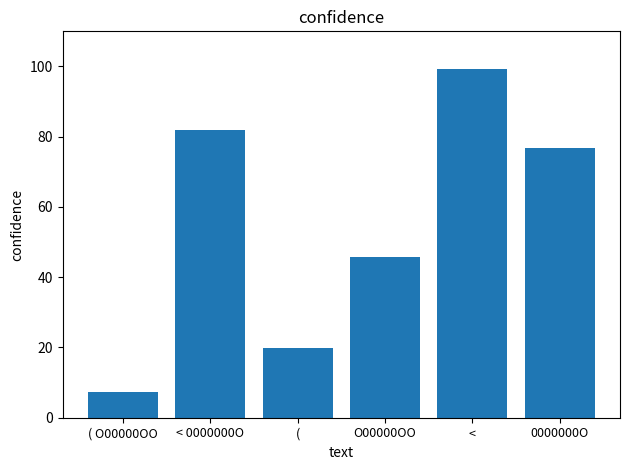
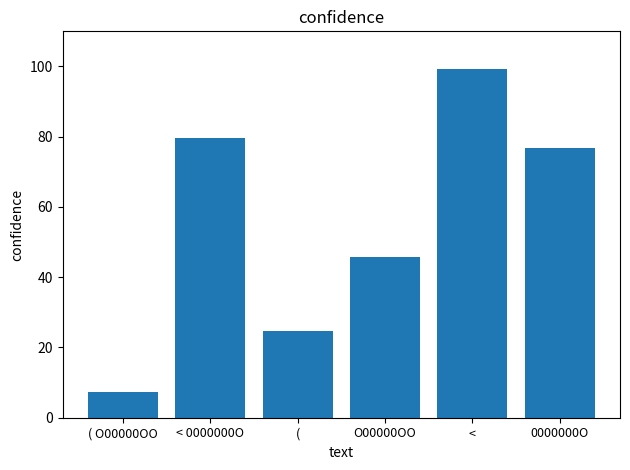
< 0000000O: 82 -> 80
(: 20 -> 25
